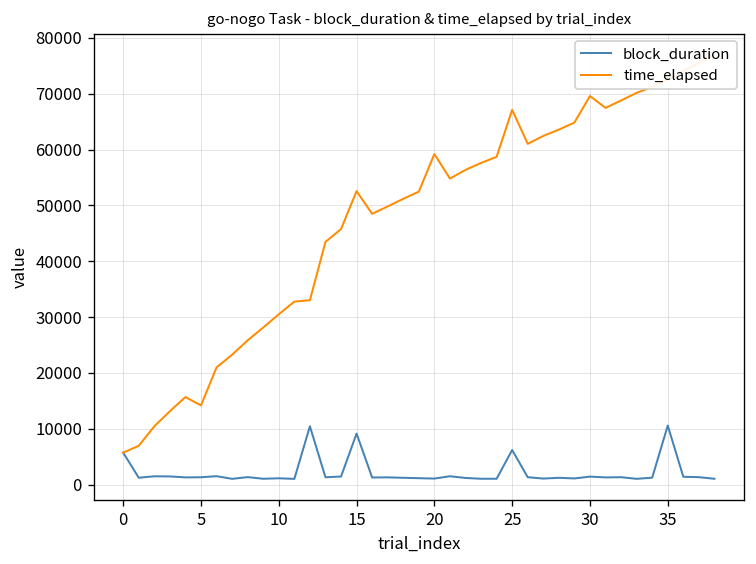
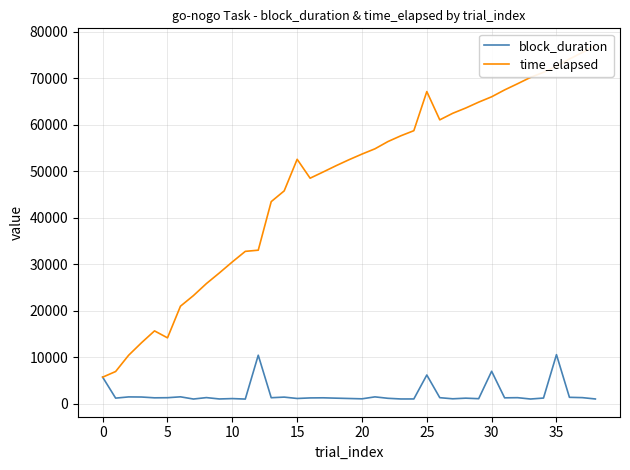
block_duration, 15: 9000 -> 1000
time_elapsed, 20: 59000 -> 54000
block_duration, 30: 1000 -> 7000
time_elapsed, 30: 70000 -> 66000
